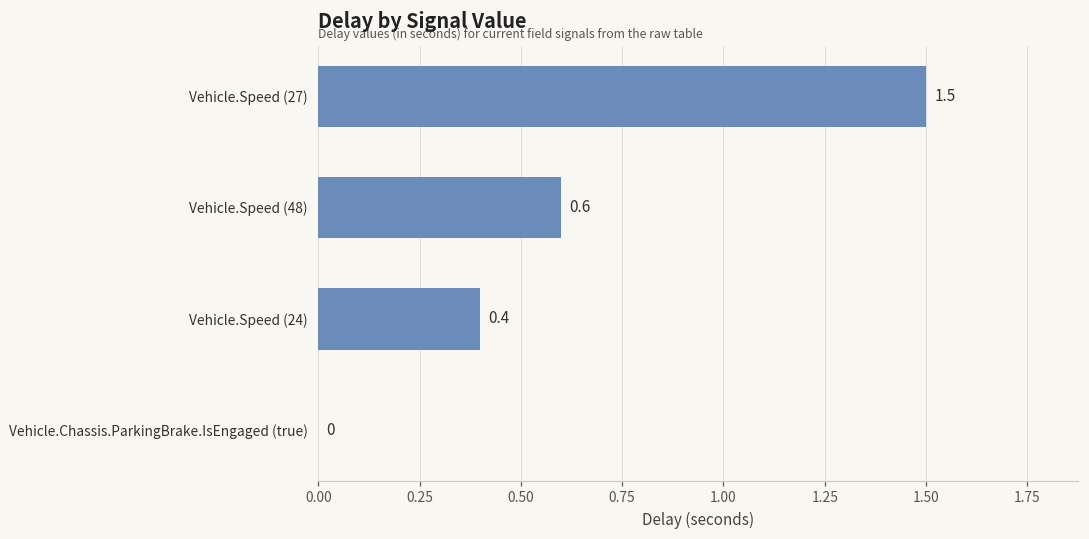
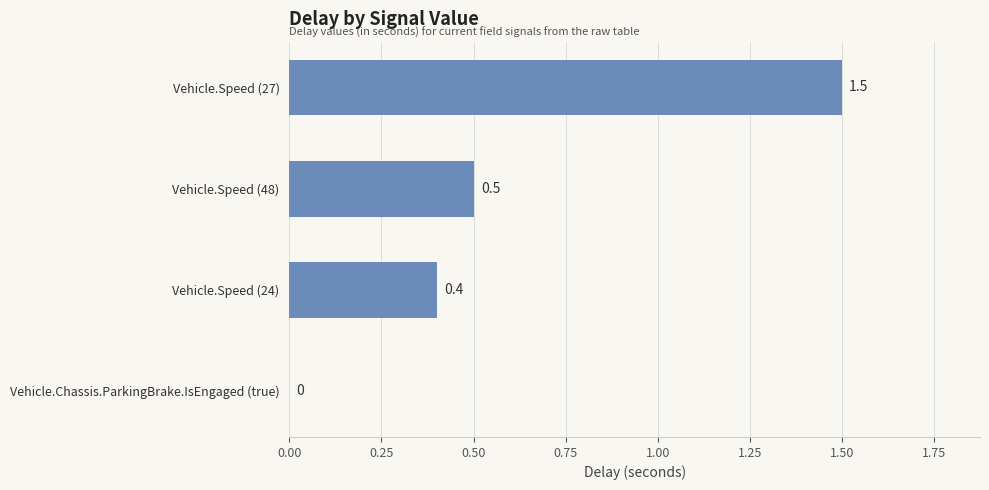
Vehicle.Speed (48): 0.6 -> 0.5
